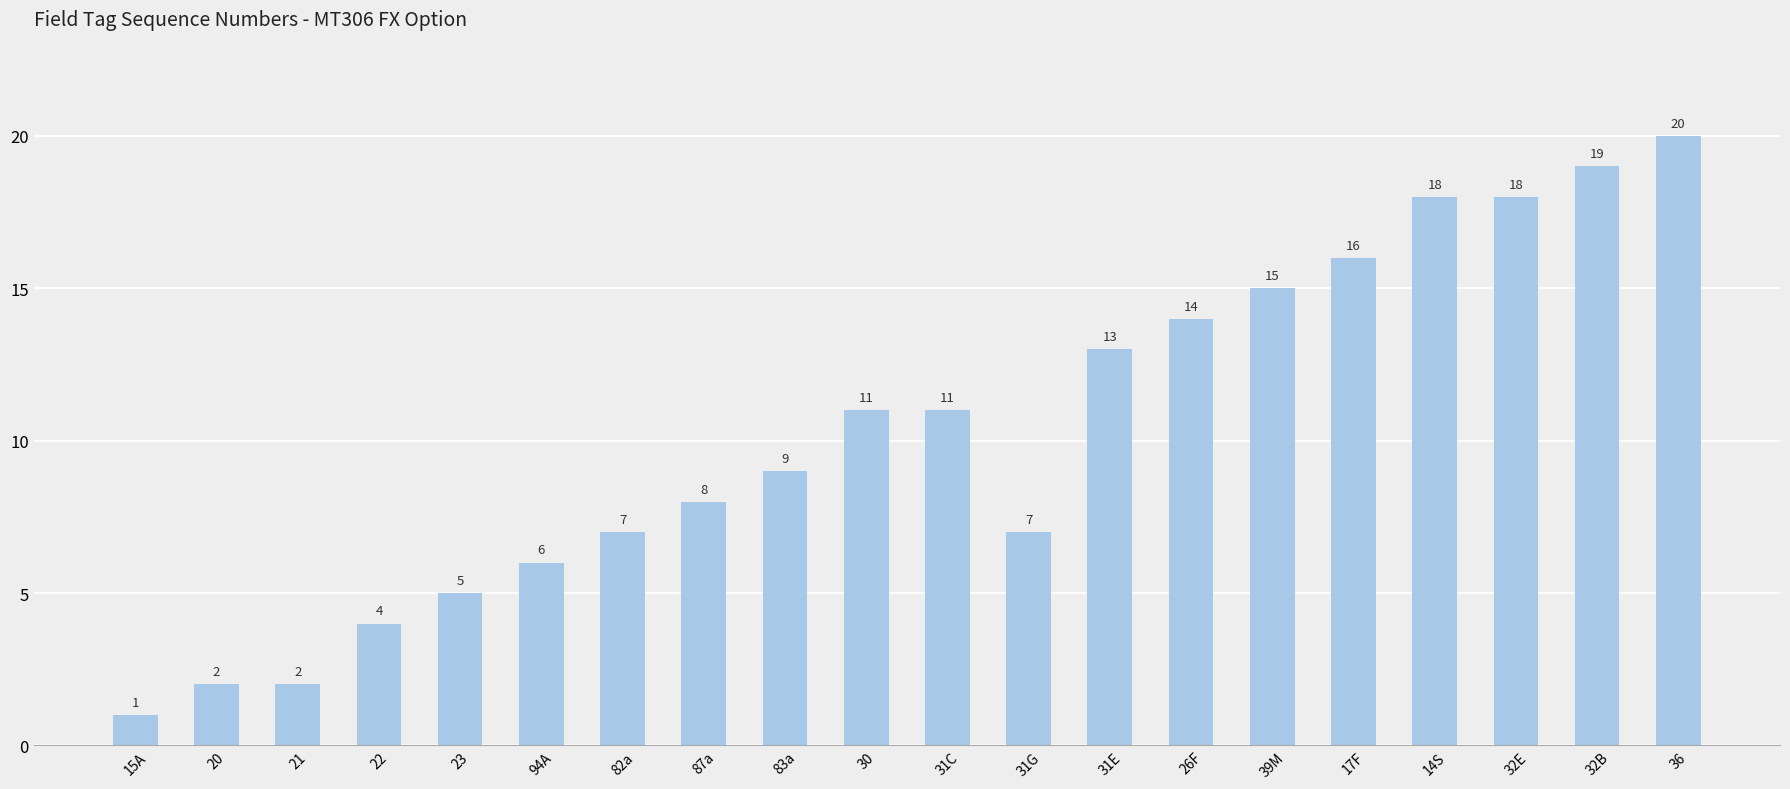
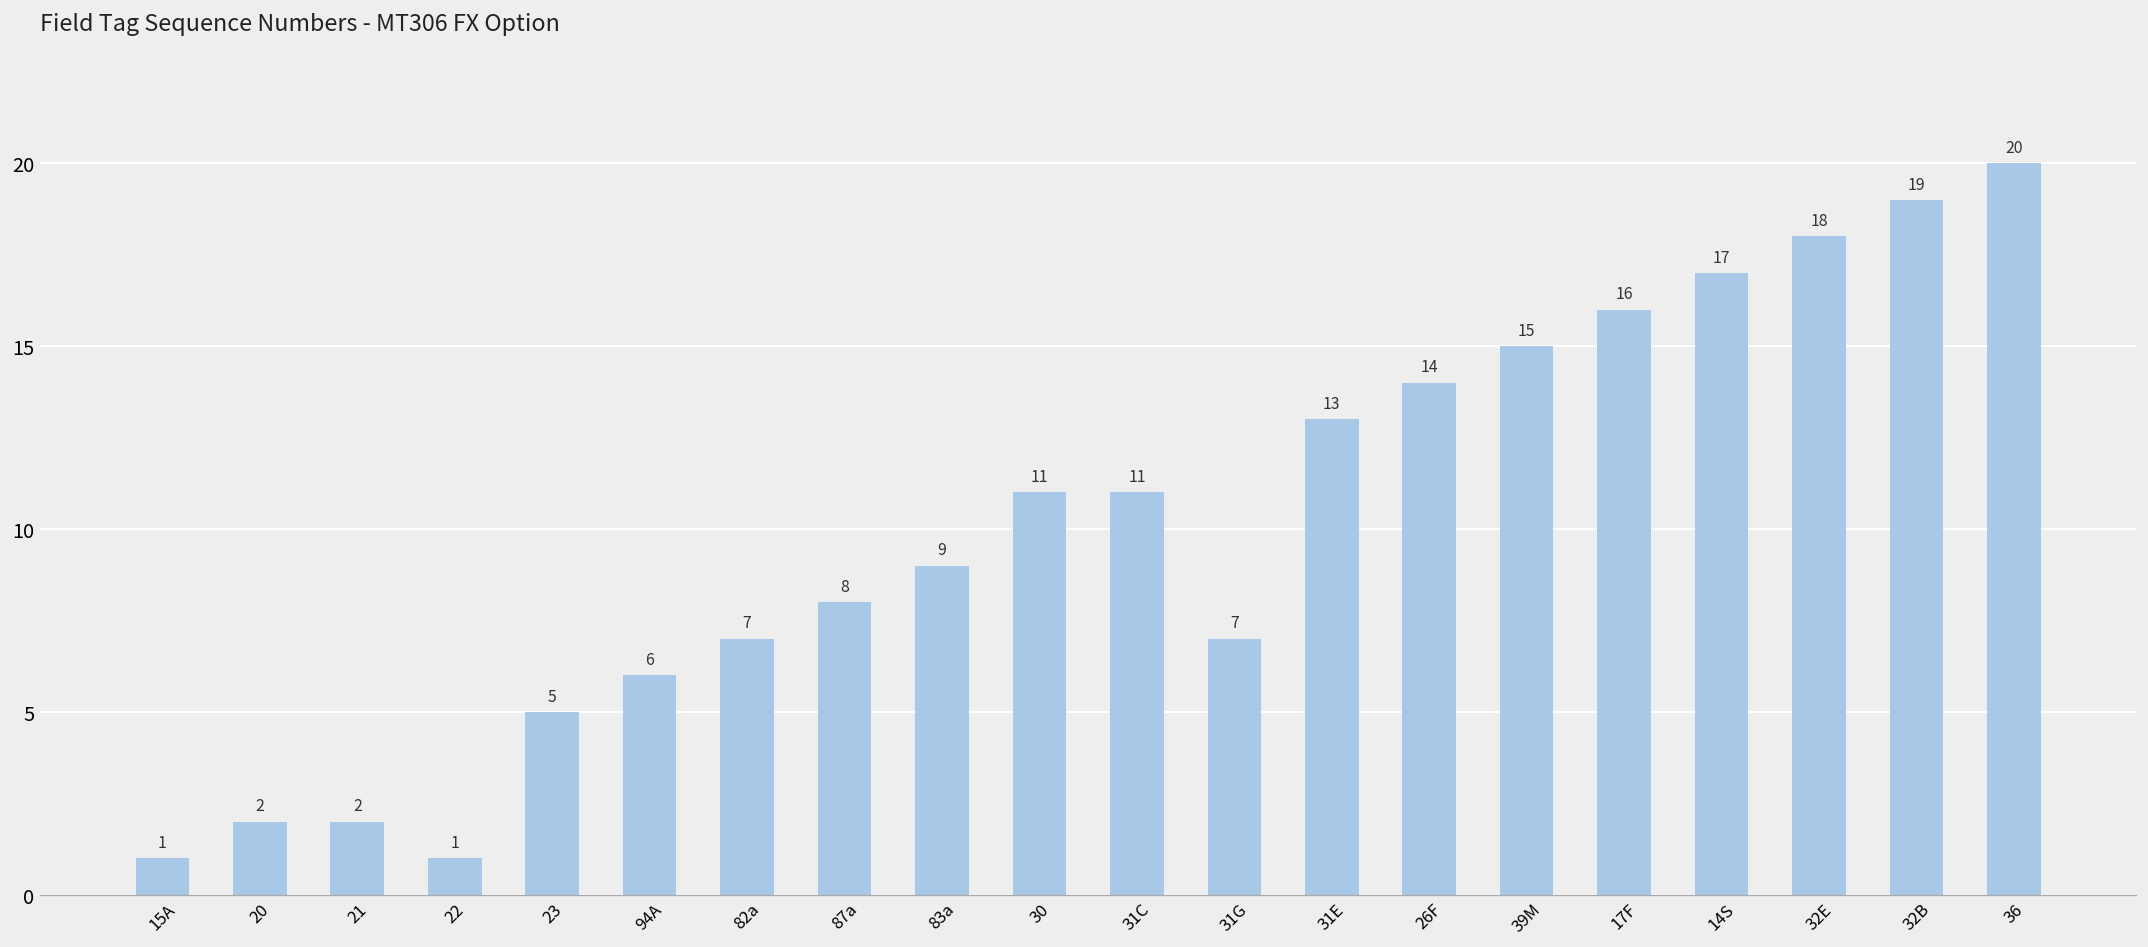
22: 4 -> 1
14S: 18 -> 17
